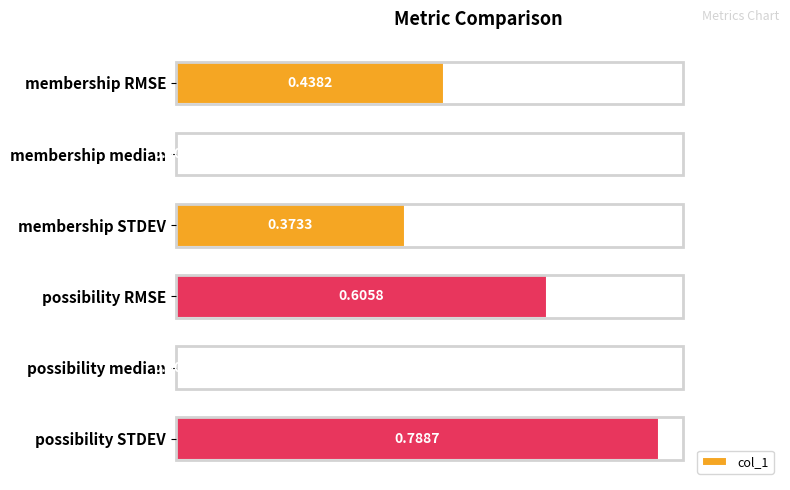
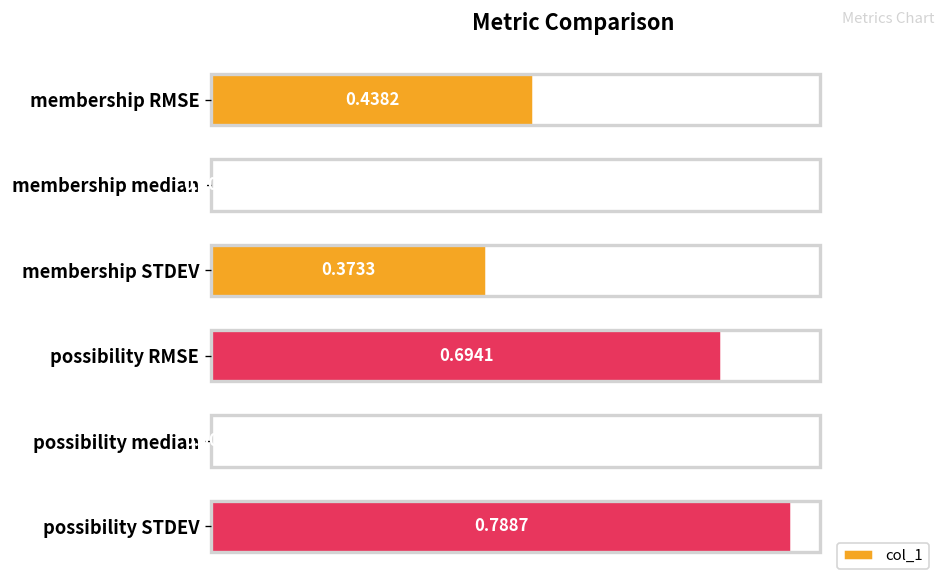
possibility RMSE: 0.6058 -> 0.6941
